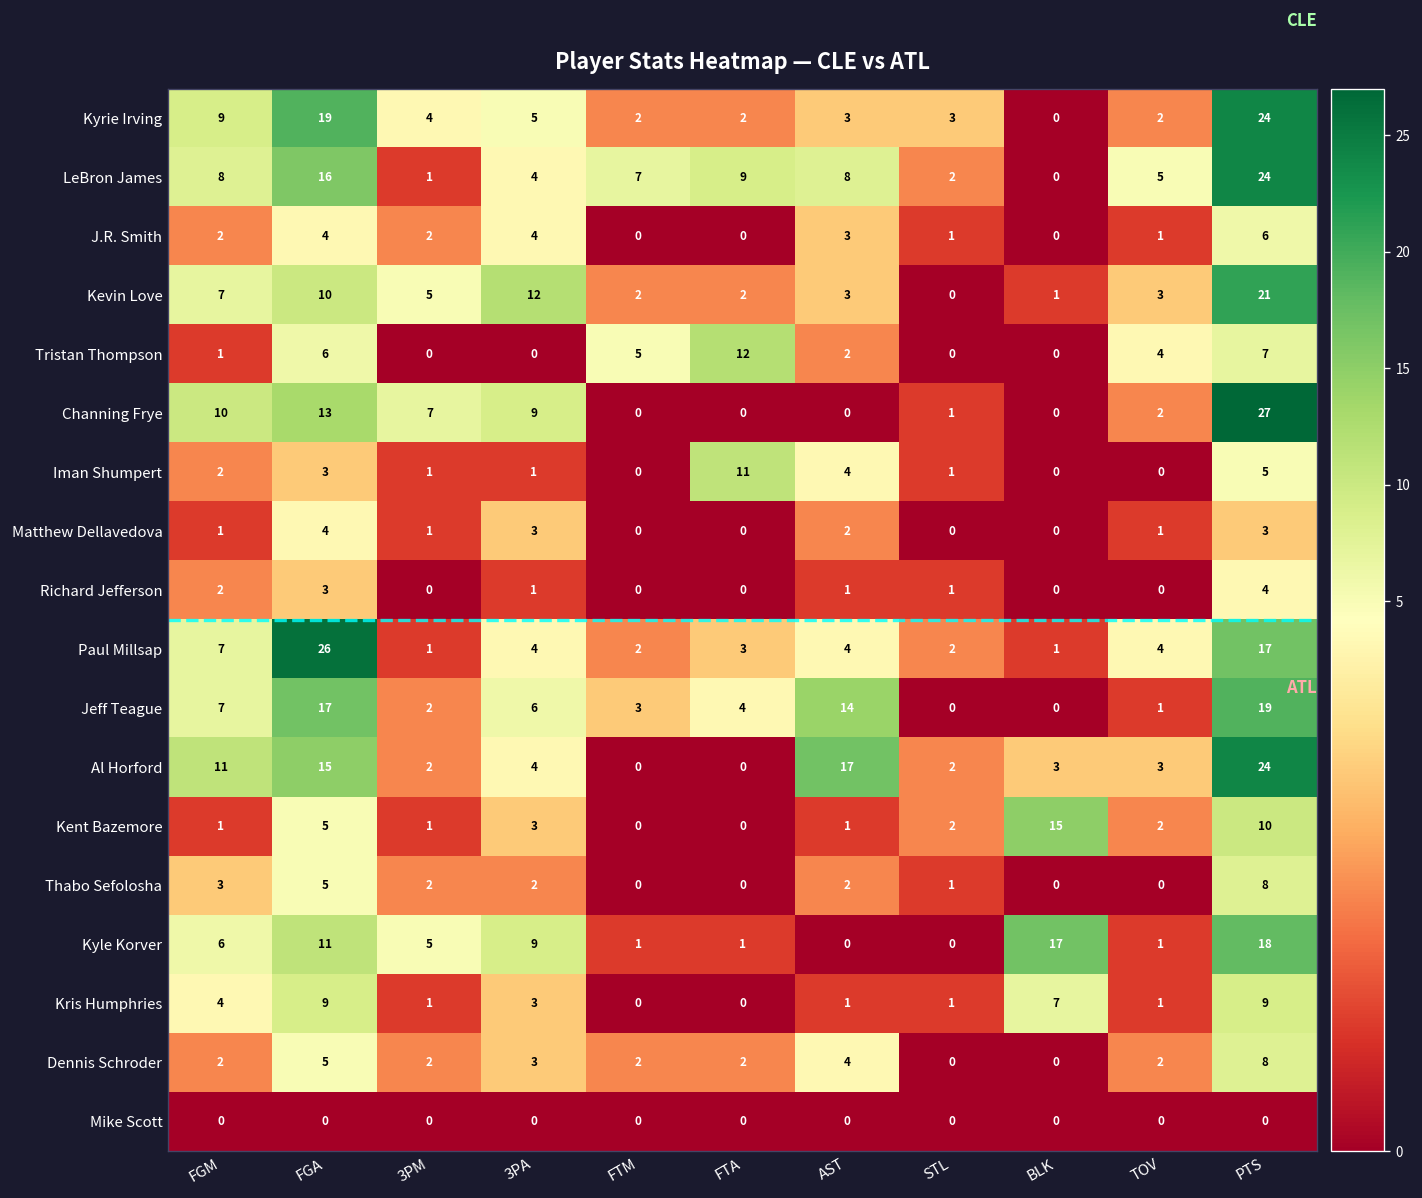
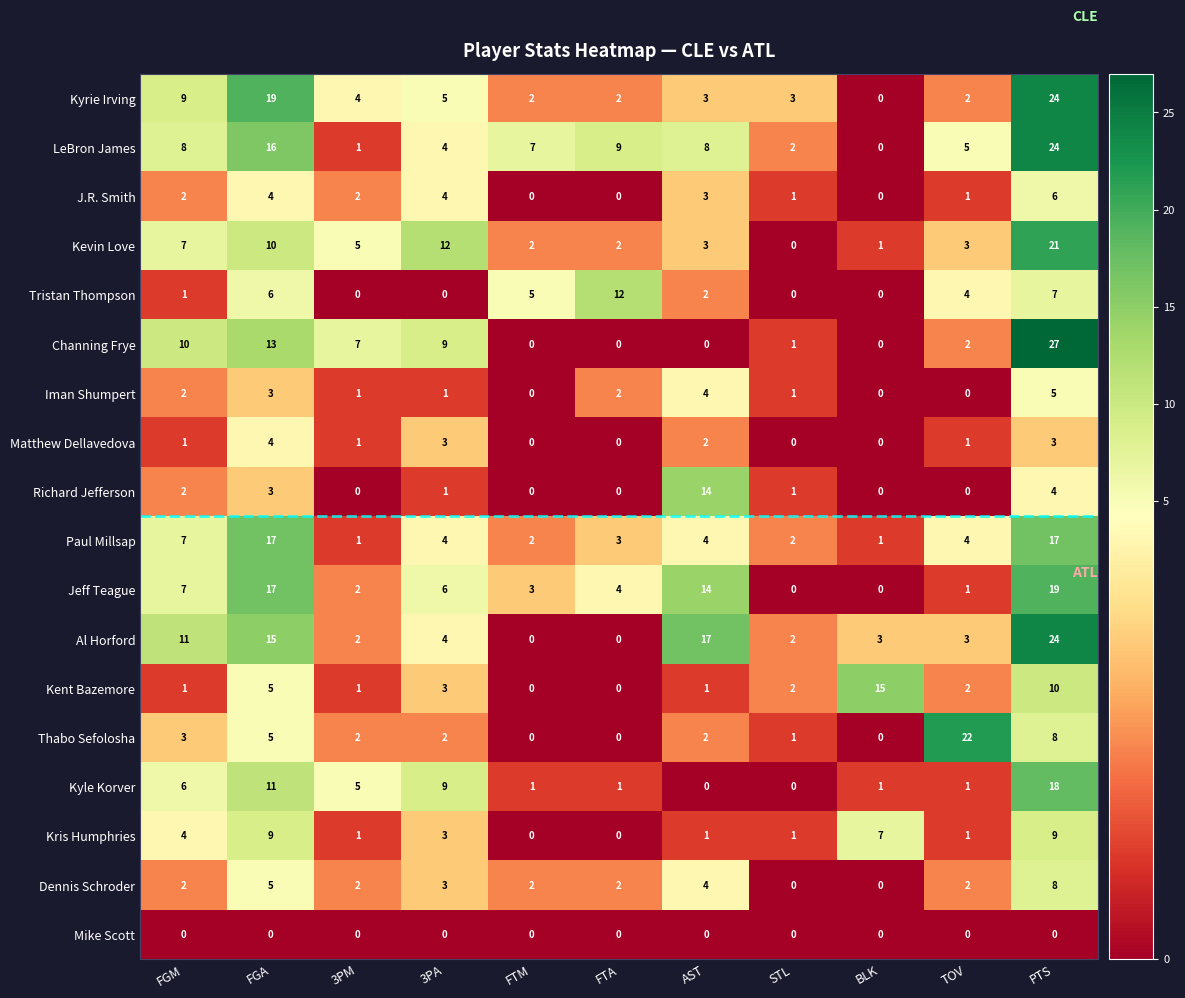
Iman Shumpert, FTA: 11 -> 2
Richard Jefferson, AST: 1 -> 14
Paul Millsap, FGA: 26 -> 17
Thabo Sefolosha, TOV: 0 -> 22
Kyle Korver, BLK: 17 -> 1
